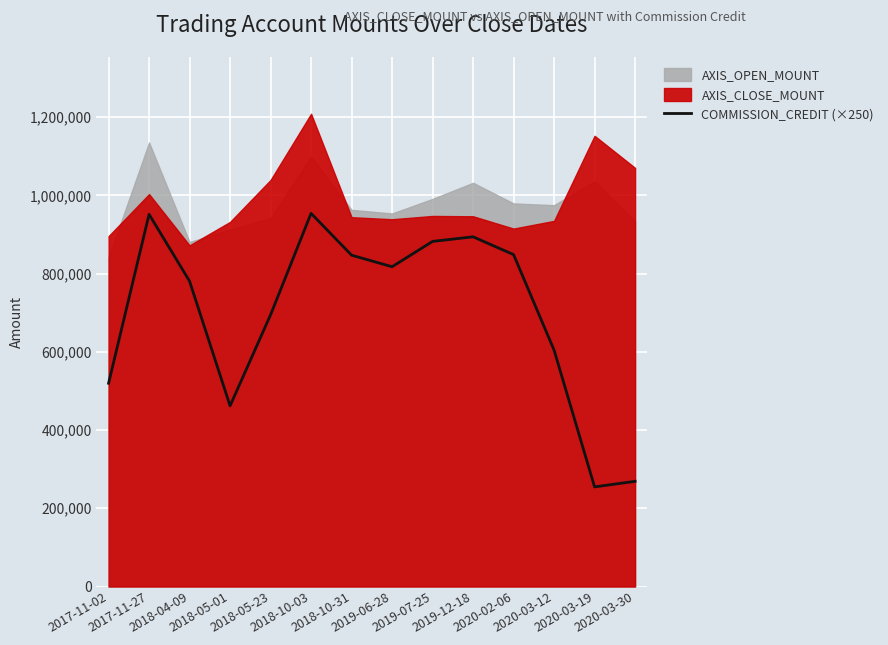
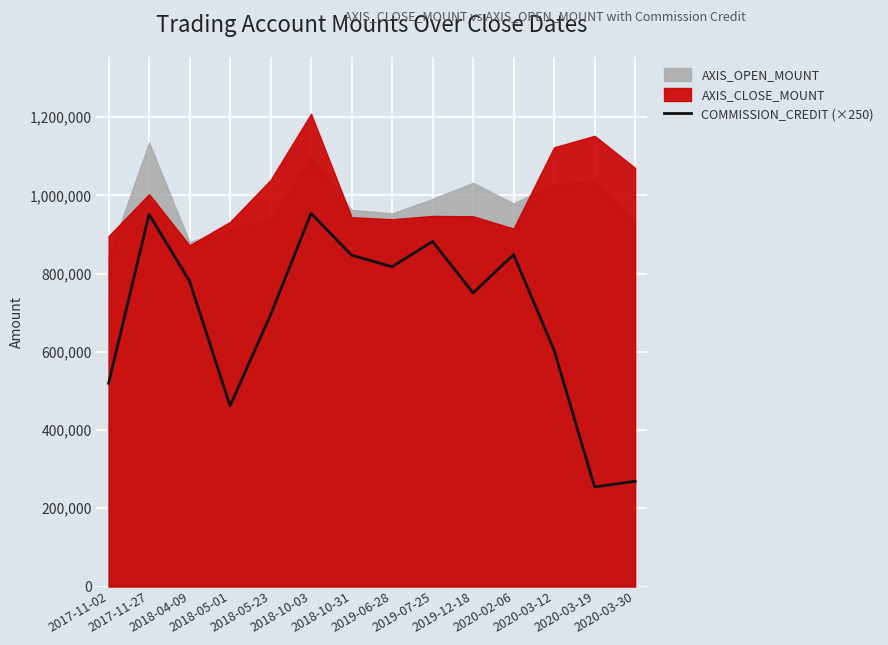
COMMISSION_CREDIT (×250), 2019-12-18: 890,000 -> 750,000
AXIS_OPEN_MOUNT, 2020-03-12: 980,000 -> 1,030,000
AXIS_CLOSE_MOUNT, 2020-03-12: 940,000 -> 1,120,000
